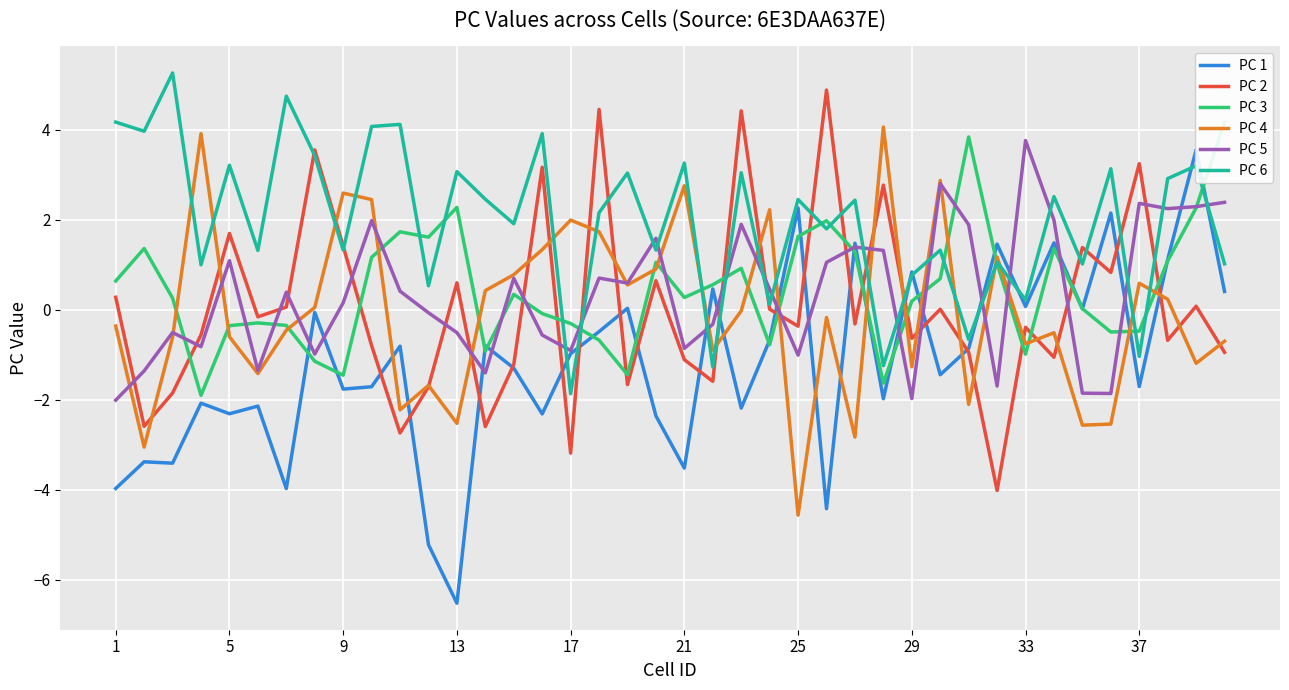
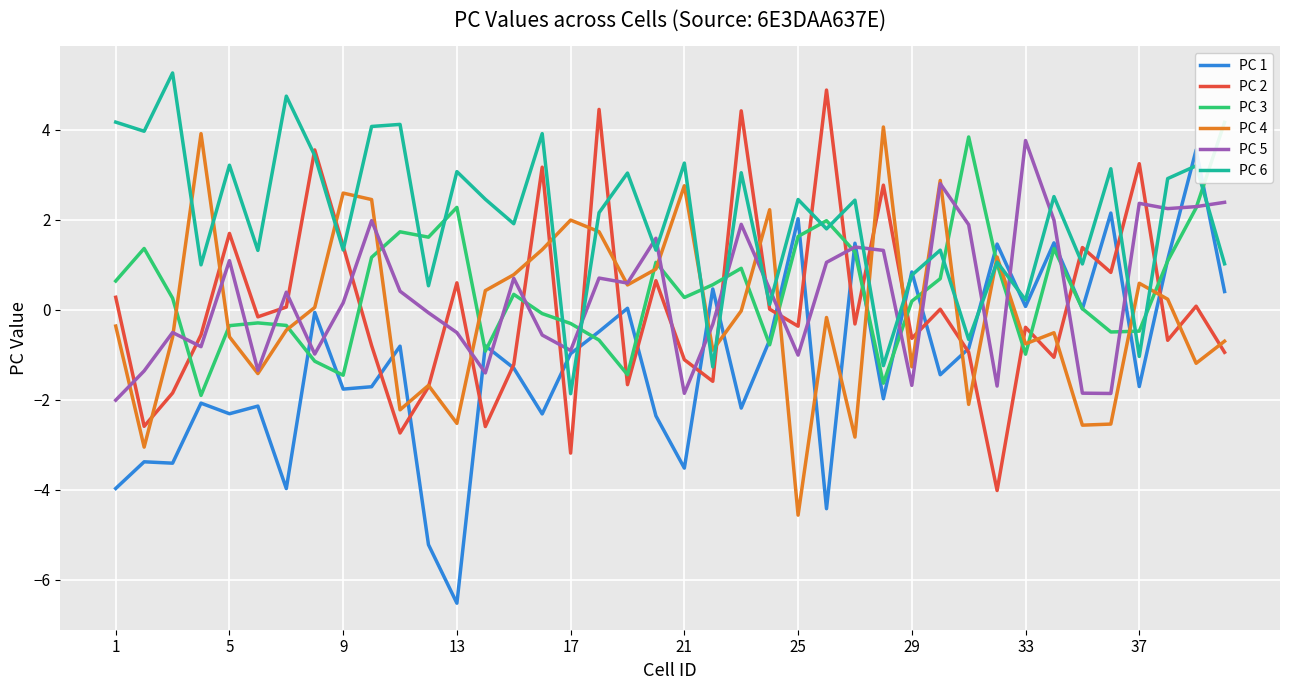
PC 5, 21: -0.9 -> -1.9
PC 1, 25: 2.3 -> 2.0
PC 5, 29: -2.0 -> -1.7
